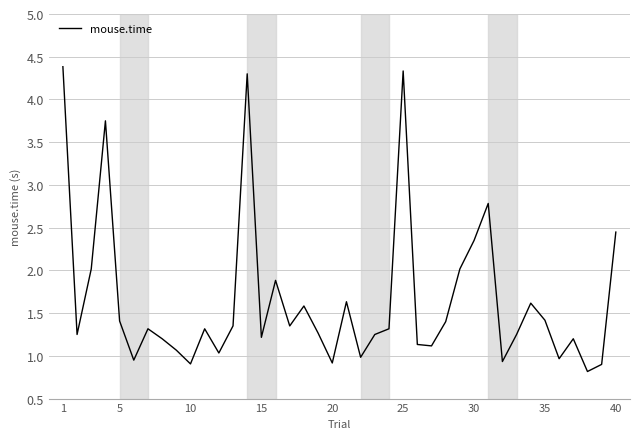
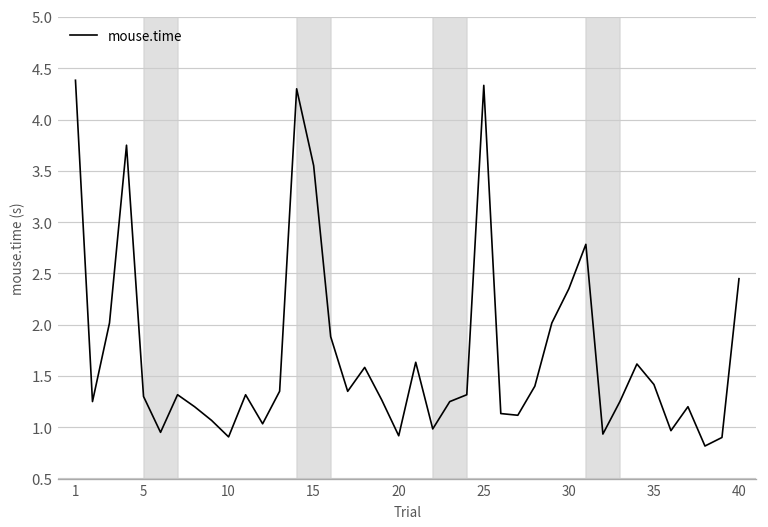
5: 1.4 -> 1.3
15: 1.2 -> 3.6
